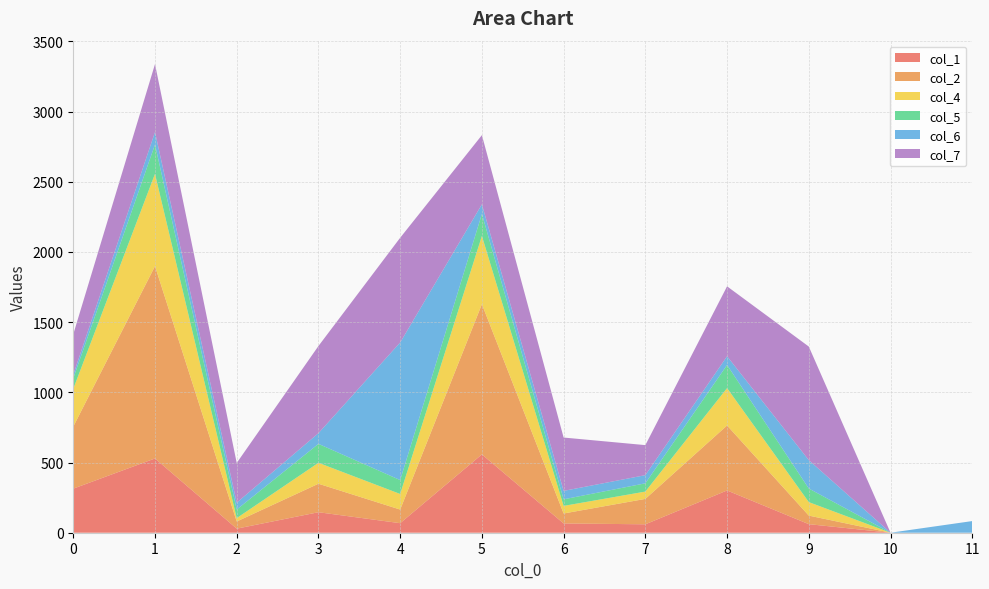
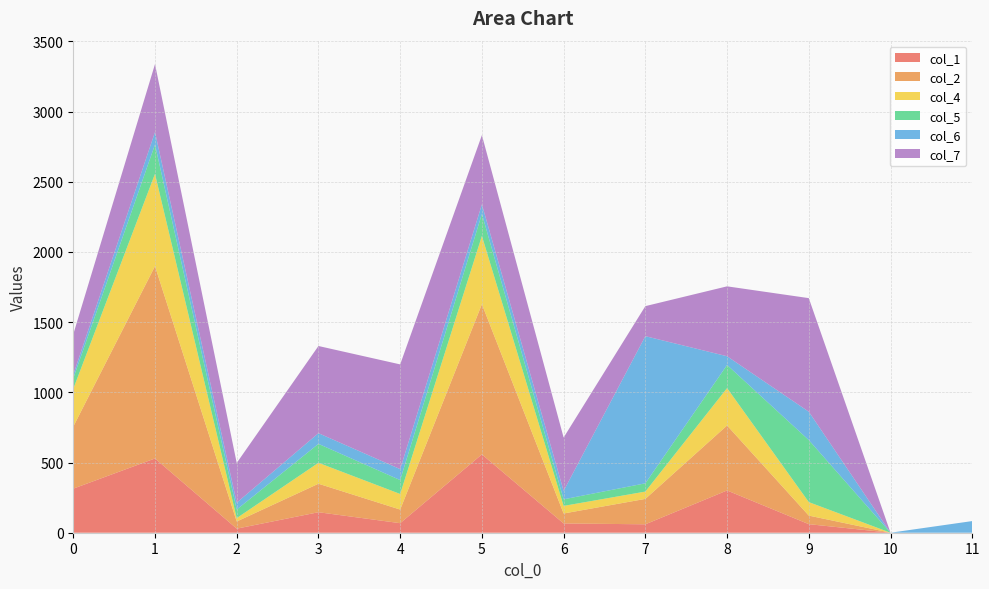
col_6, 4: 980 -> 80
col_6, 7: 60 -> 1050
col_5, 9: 100 -> 440
